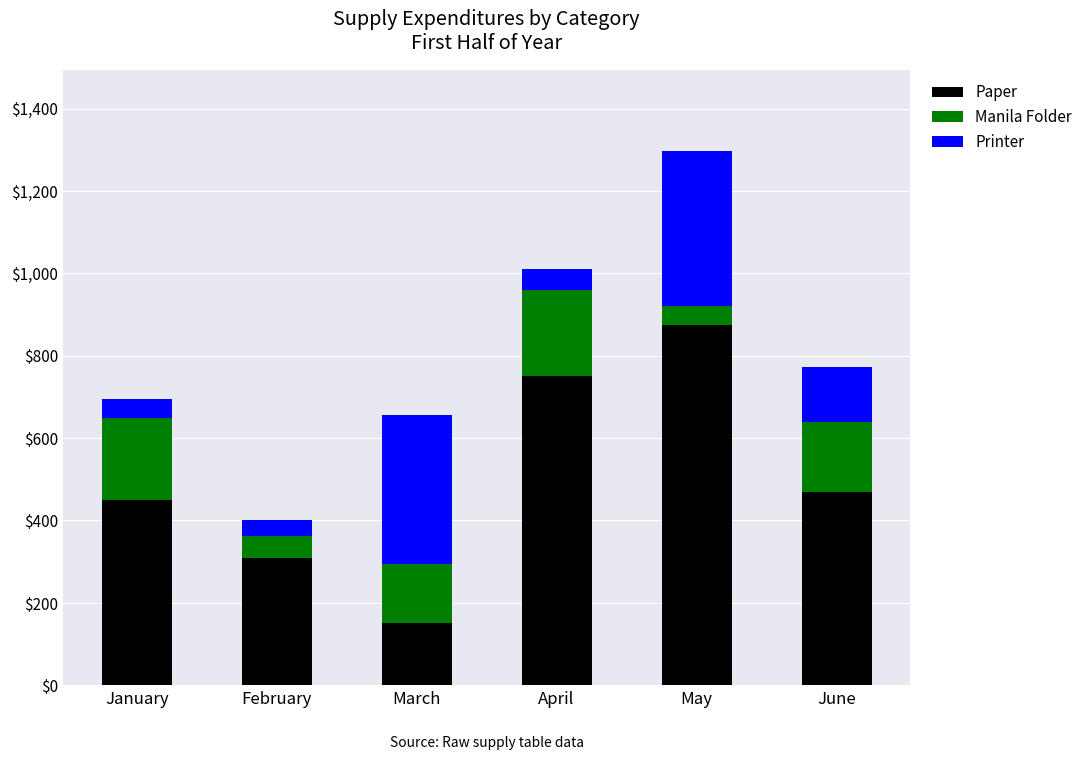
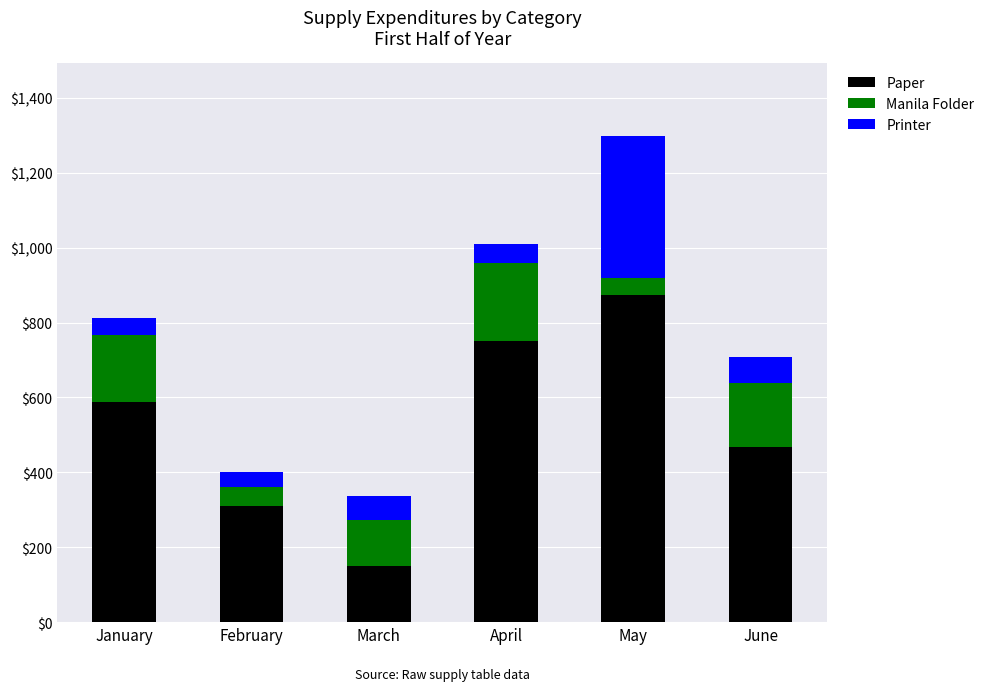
Paper, January: $450 -> $590
Manila Folder, January: $200 -> $180
Manila Folder, March: $150 -> $120
Printer, March: $360 -> $70
Printer, June: $140 -> $70
